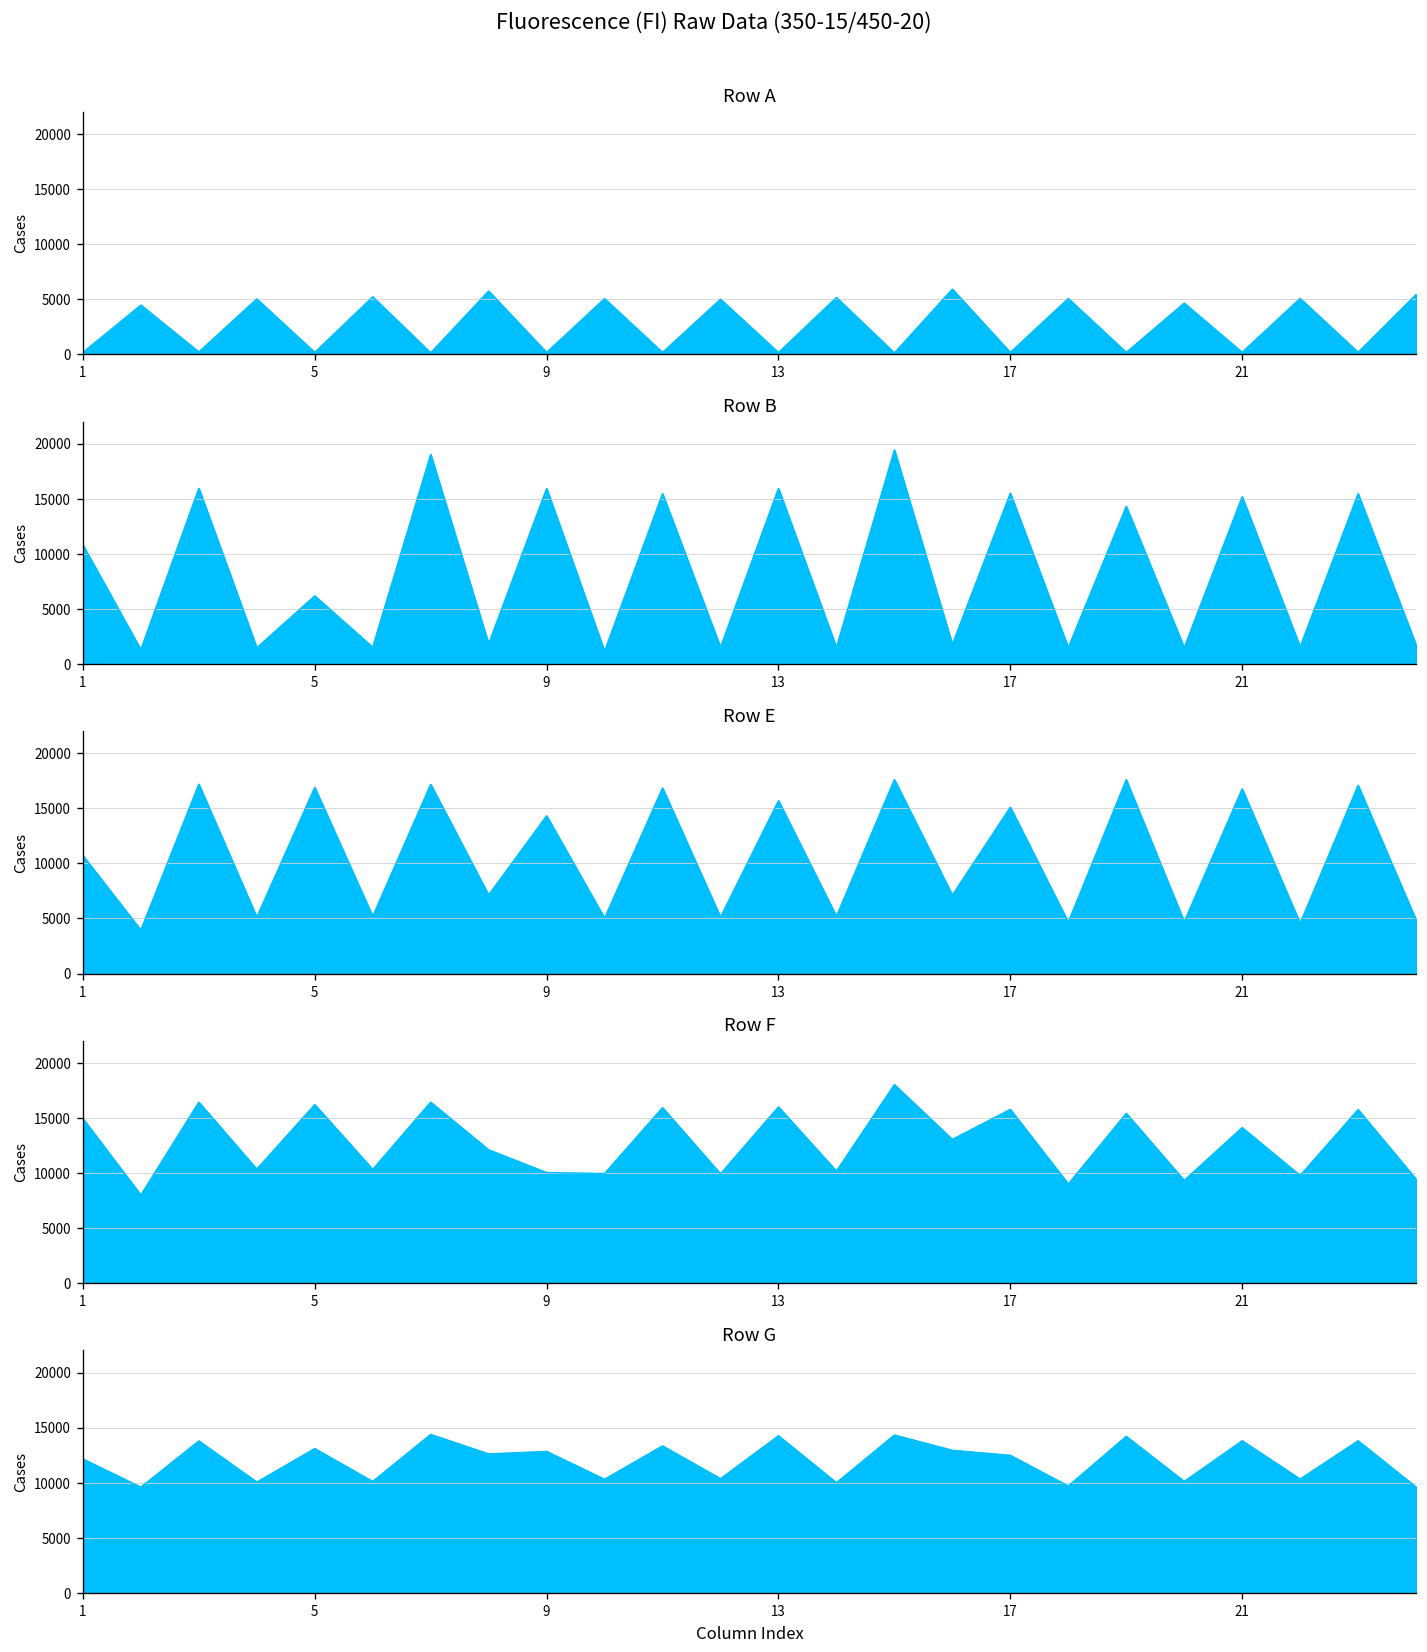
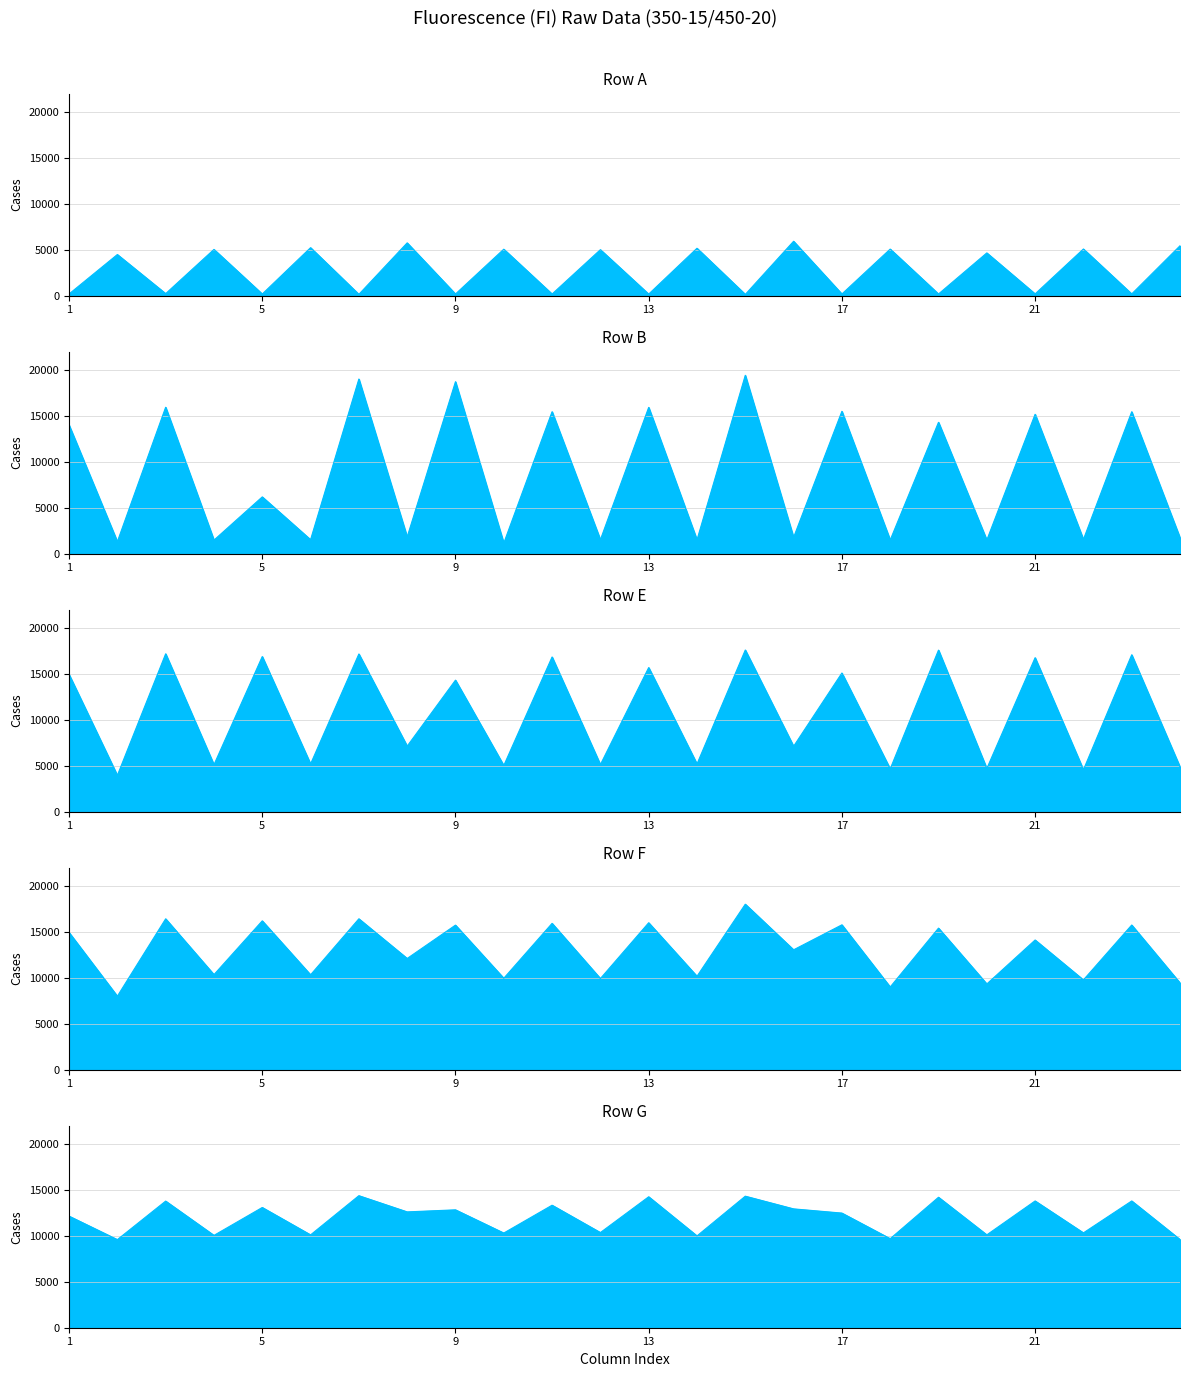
Row B, 1: 11000 -> 14000
Row B, 9: 16000 -> 19000
Row E, 1: 11000 -> 15000
Row F, 9: 10000 -> 16000
